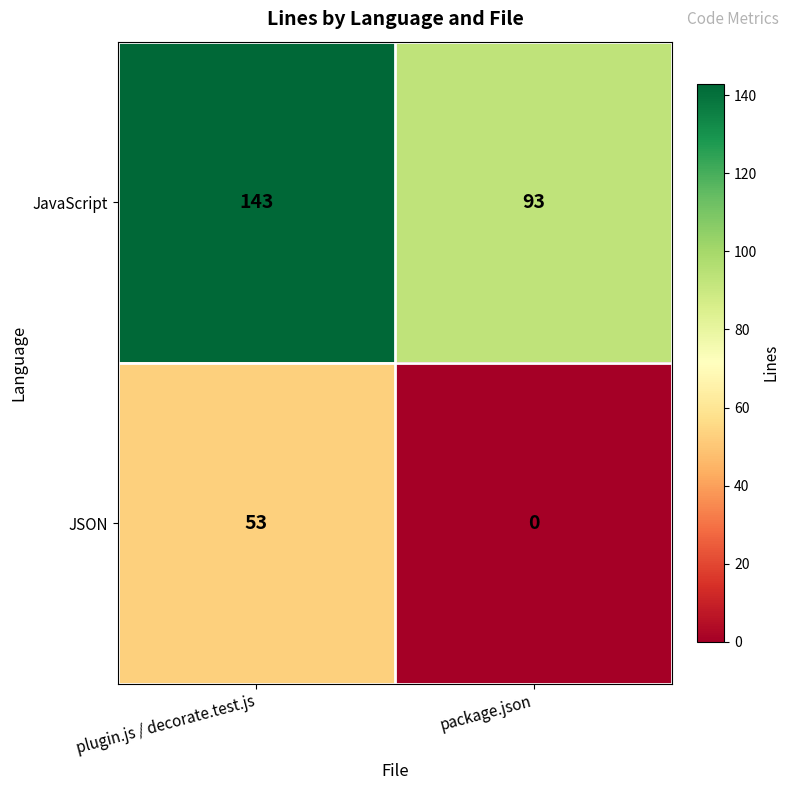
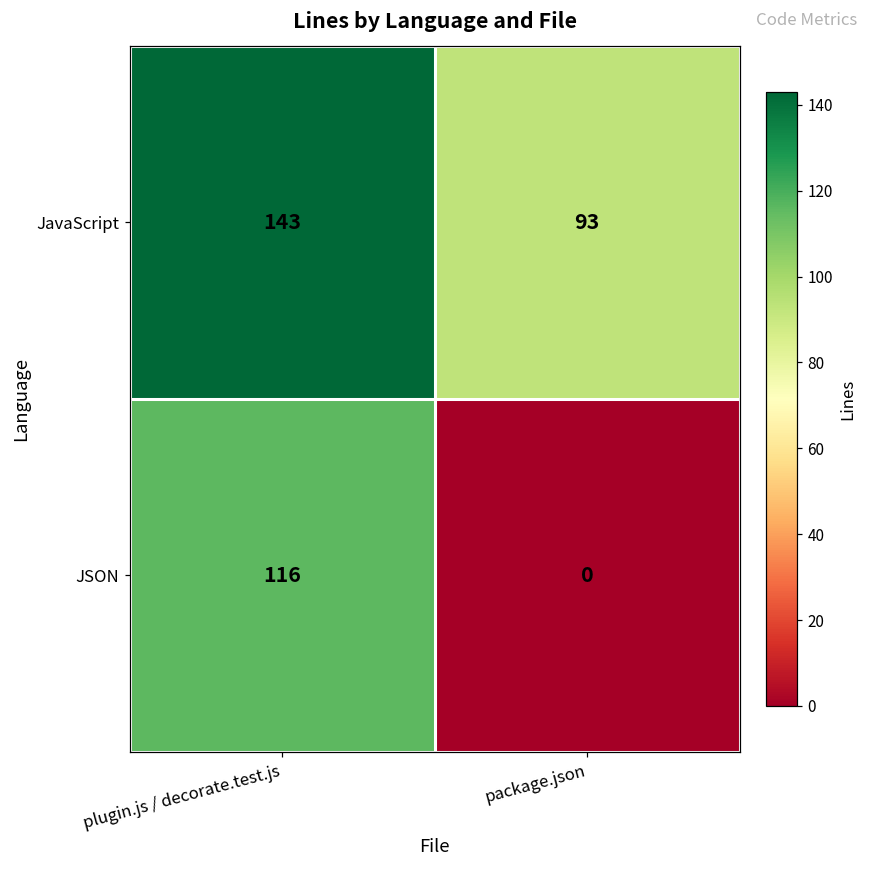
JSON, plugin.js / decorate.test.js: 53 -> 116
